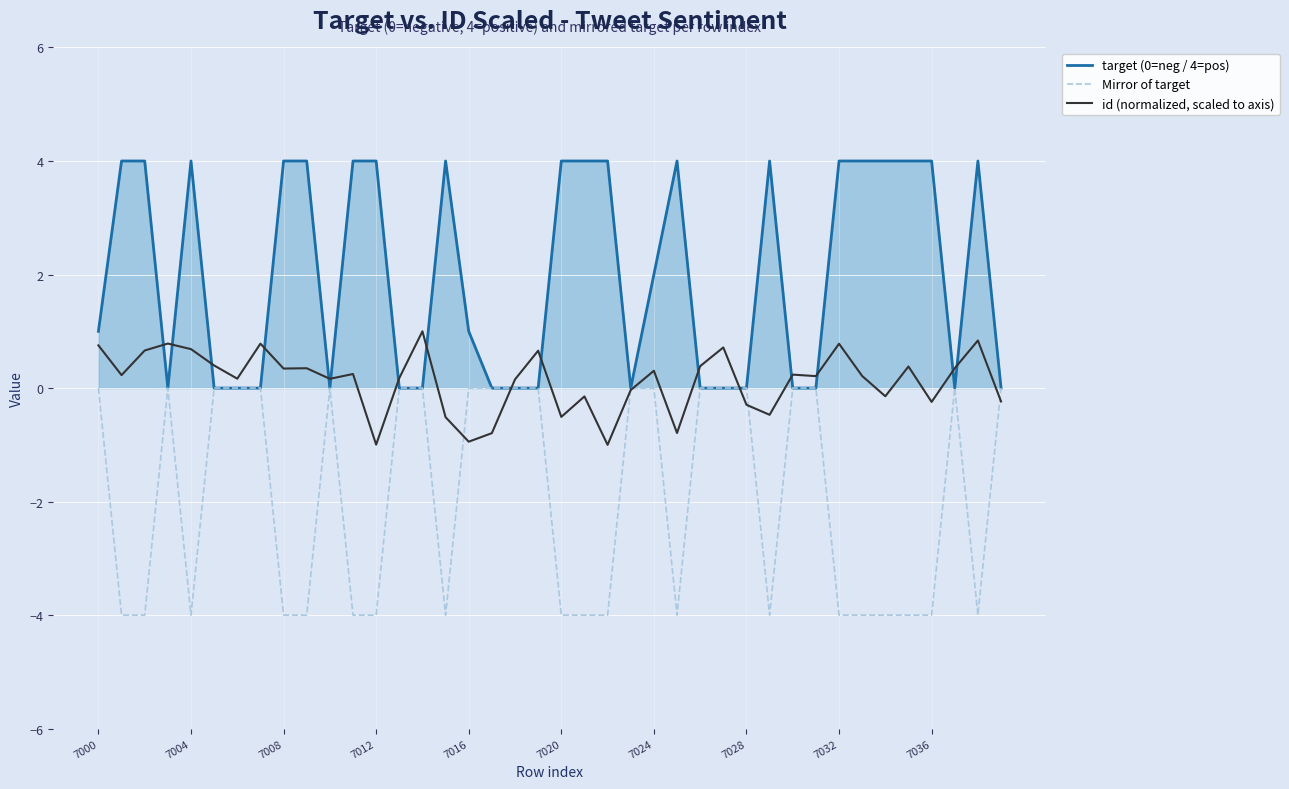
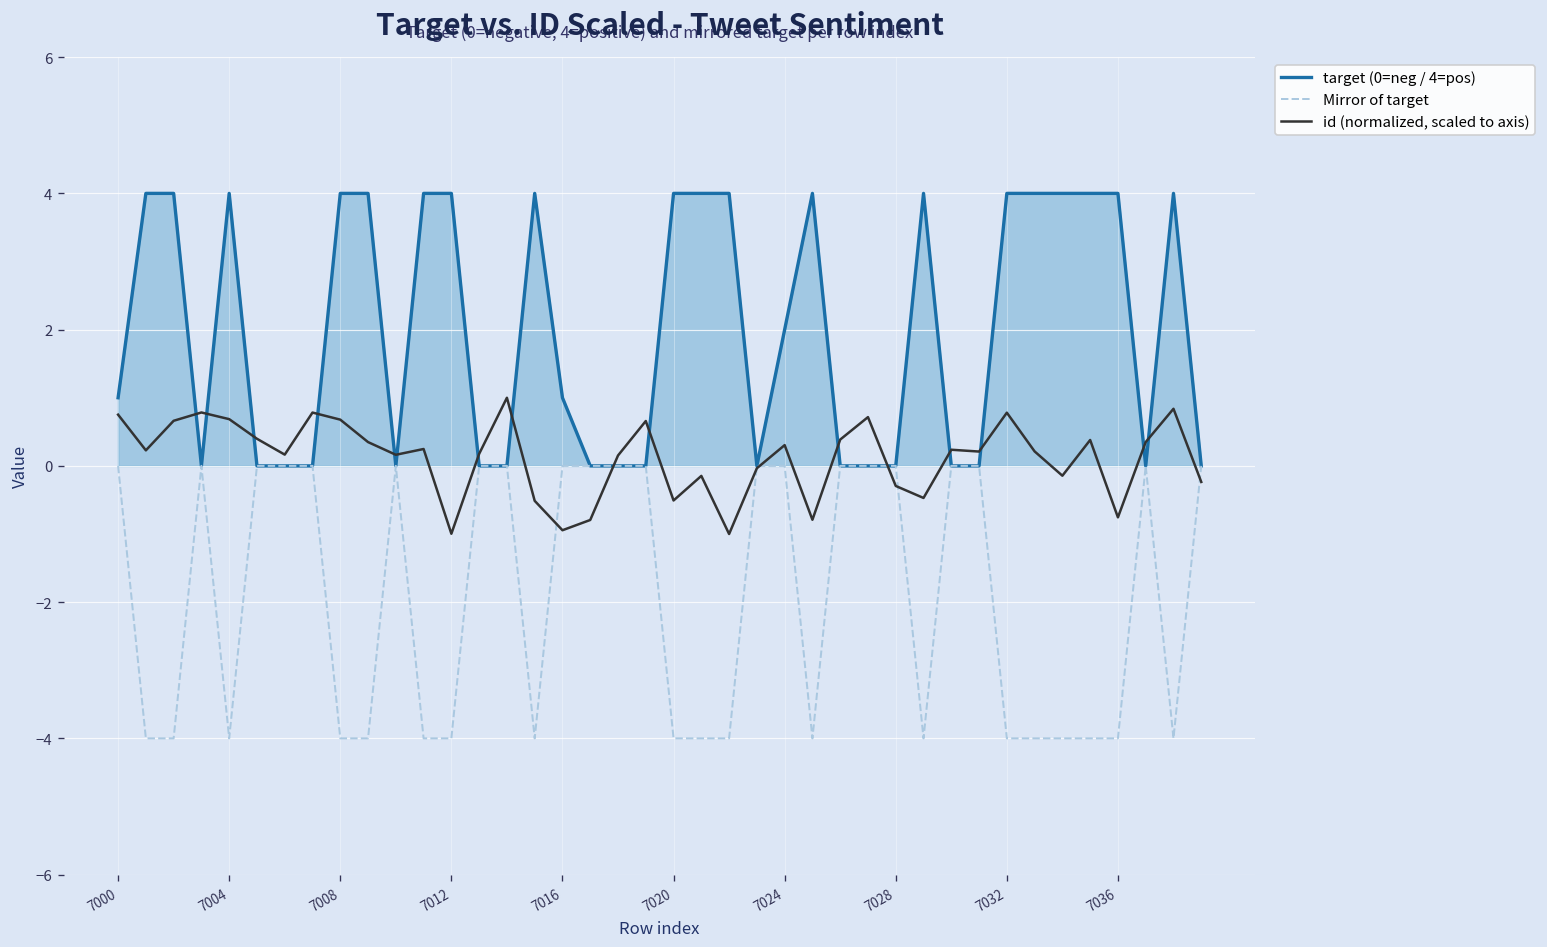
id (normalized, scaled to axis), 7008: 0.3 -> 0.7
id (normalized, scaled to axis), 7036: -0.2 -> -0.8
